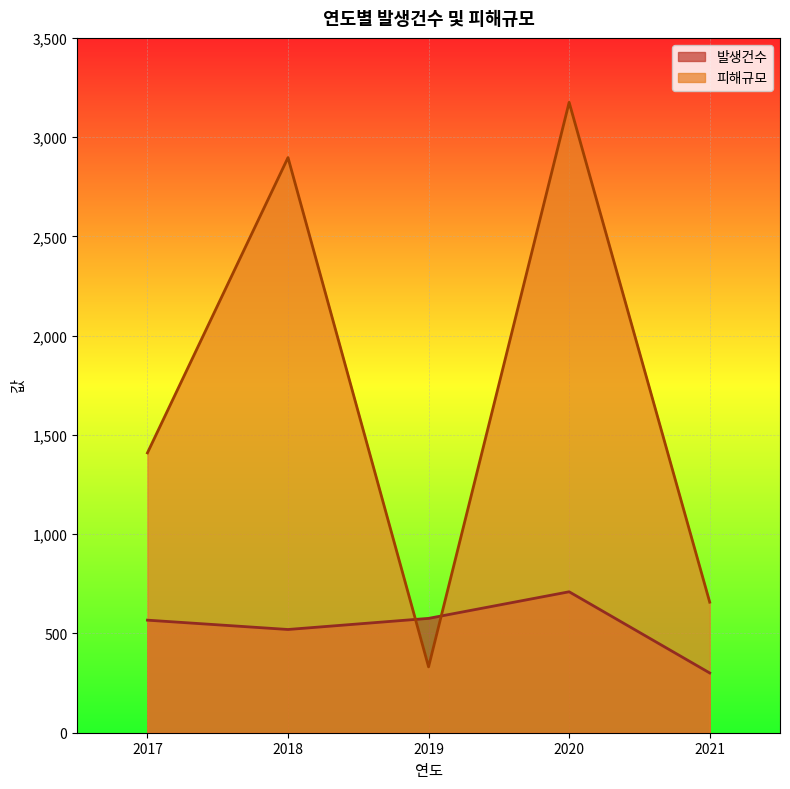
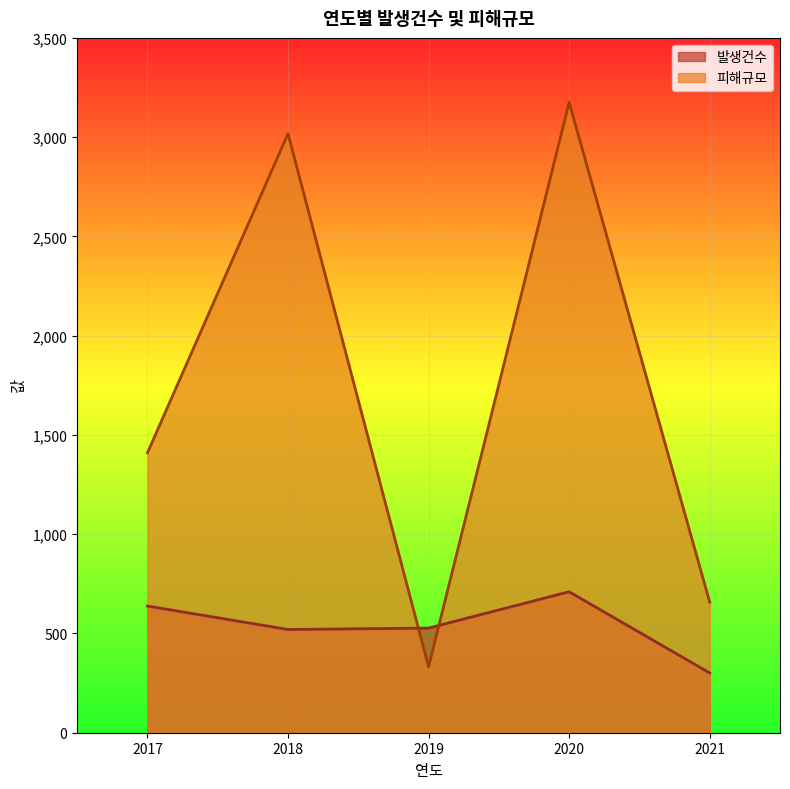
발생건수, 2017: 570 -> 640
피해규모, 2018: 2,900 -> 3,020
발생건수, 2019: 580 -> 530
